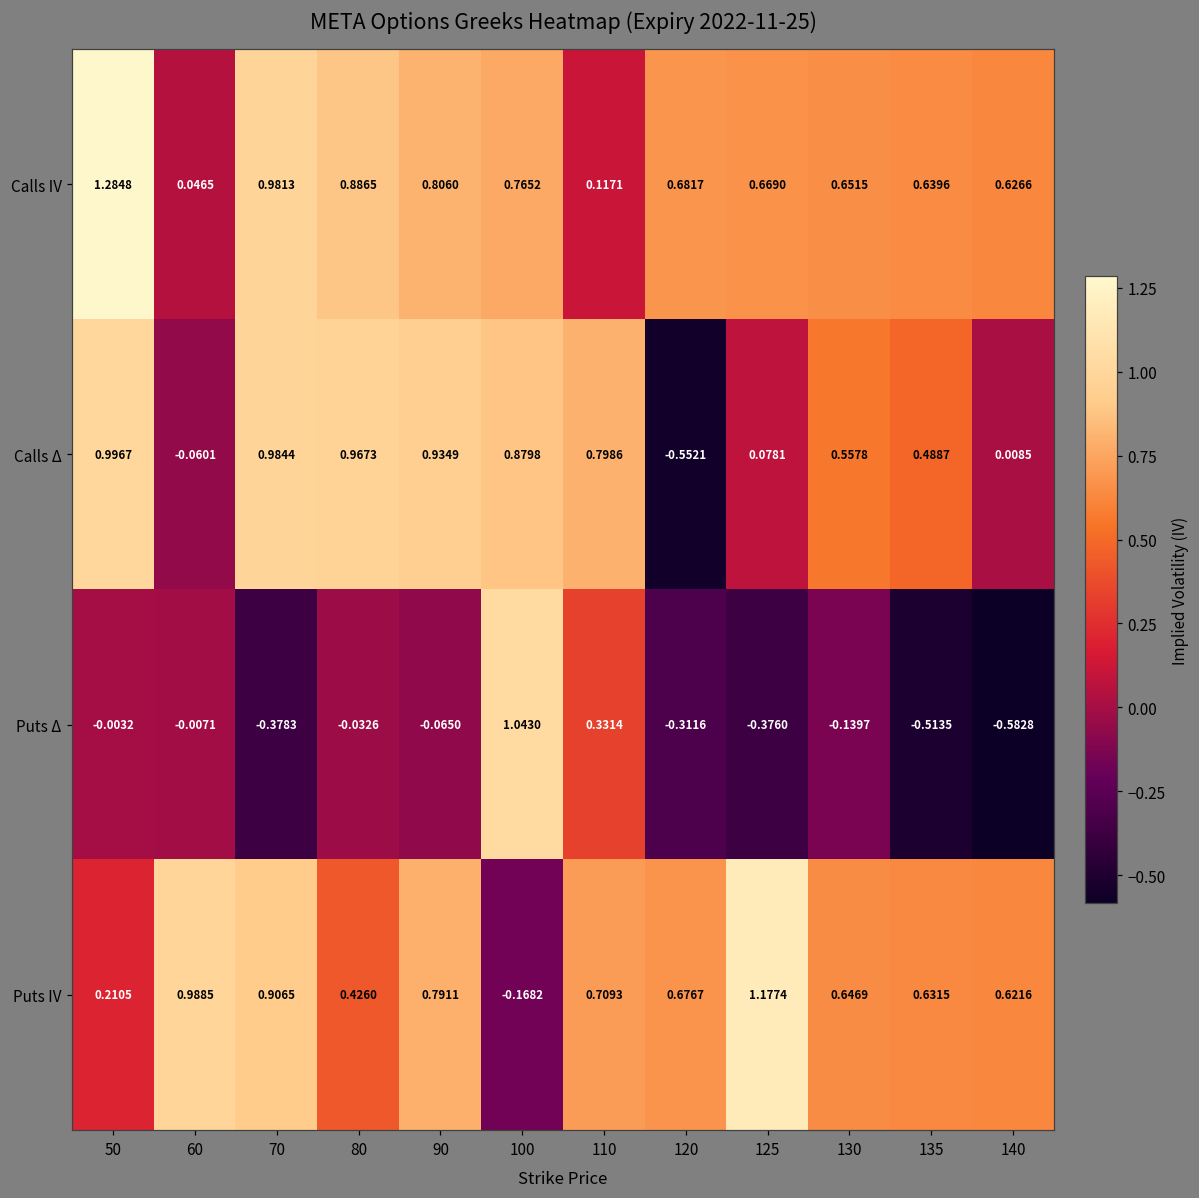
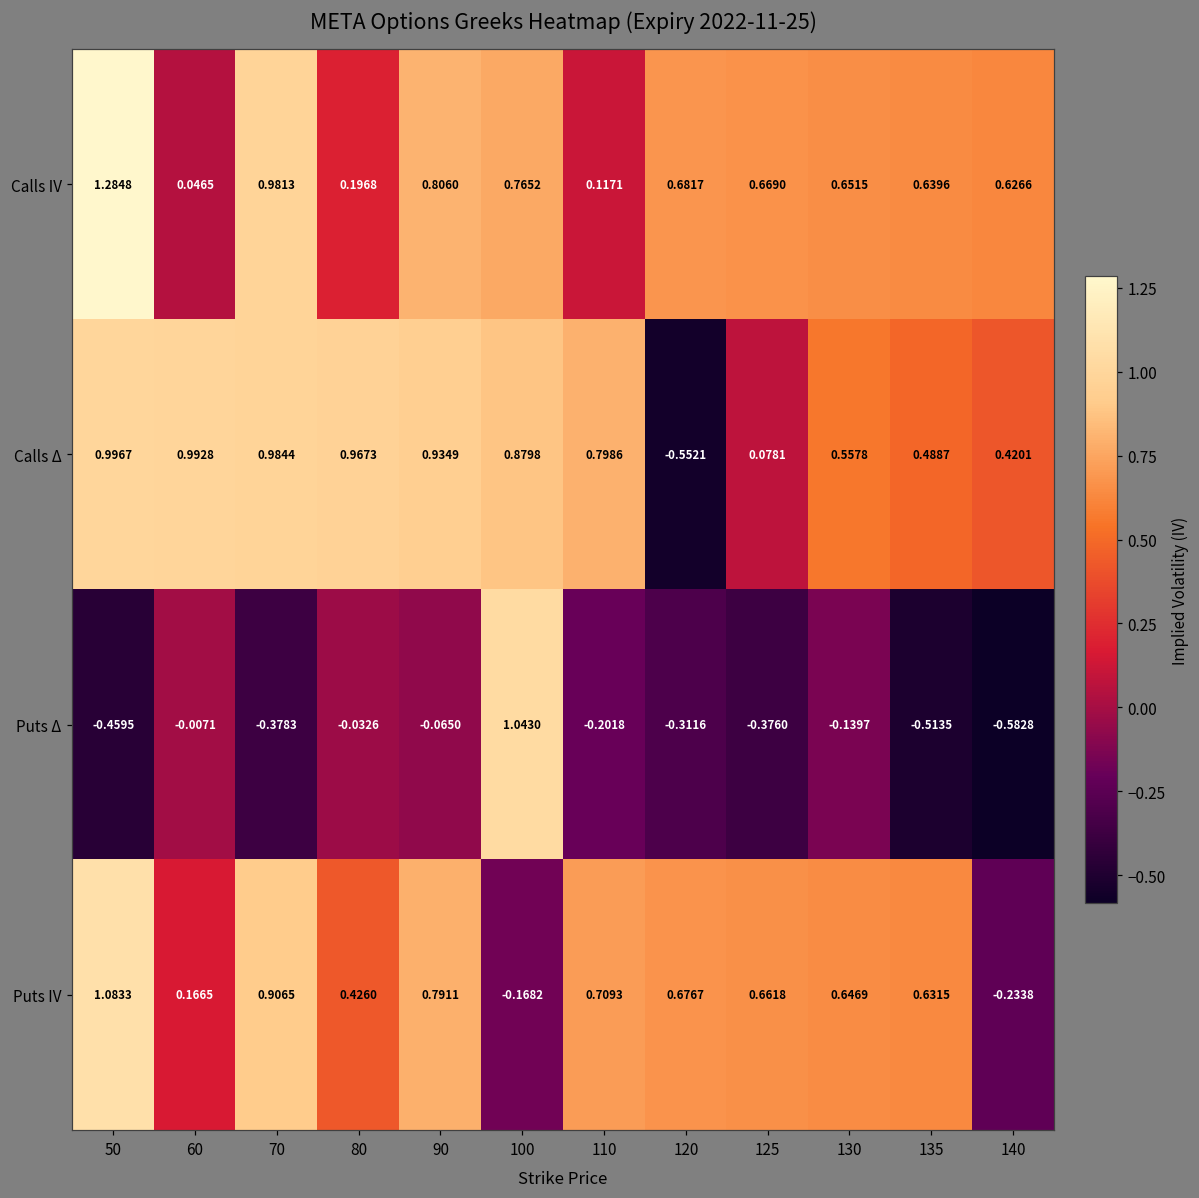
Calls IV, 80: 0.8865 -> 0.1968
Calls Δ, 60: -0.0601 -> 0.9928
Calls Δ, 140: 0.0085 -> 0.4201
Puts Δ, 50: -0.0032 -> -0.4595
Puts Δ, 110: 0.3314 -> -0.2018
Puts IV, 50: 0.2105 -> 1.0833
Puts IV, 60: 0.9885 -> 0.1665
Puts IV, 125: 1.1774 -> 0.6618
Puts IV, 140: 0.6216 -> -0.2338
